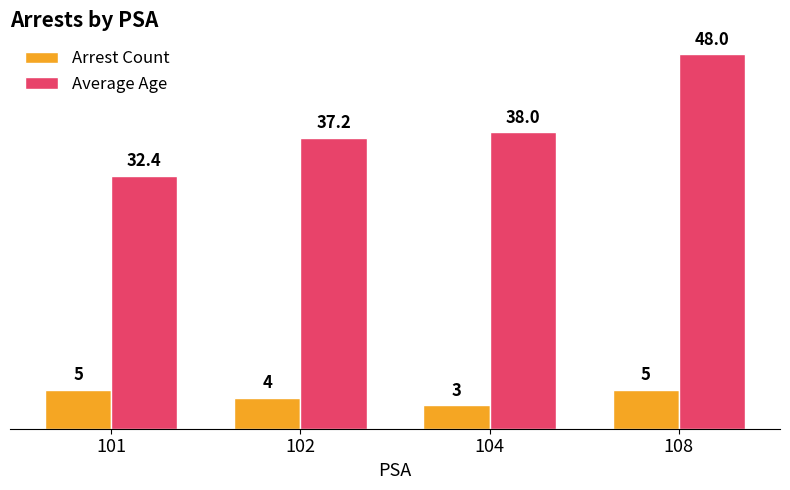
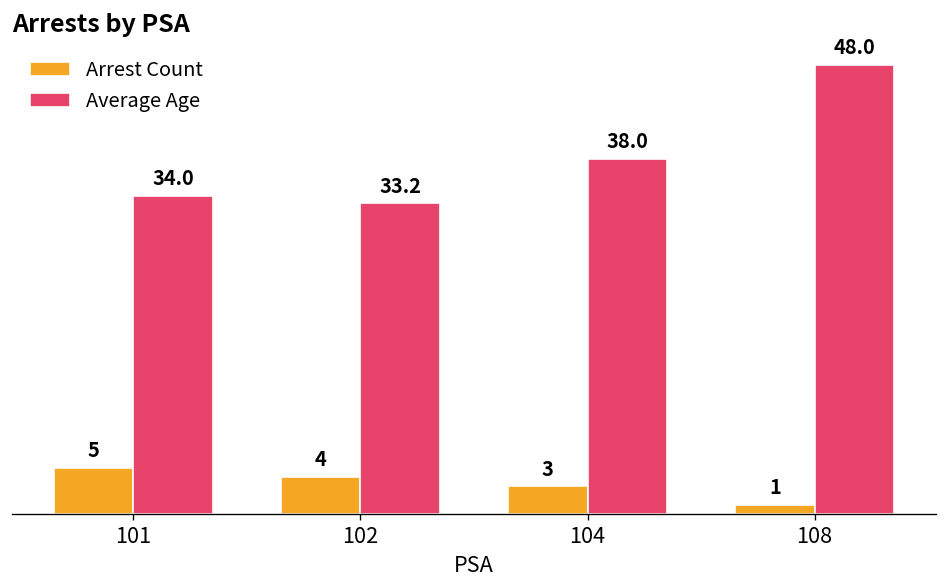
Average Age, 101: 32.4 -> 34.0
Average Age, 102: 37.2 -> 33.2
Arrest Count, 108: 5 -> 1
